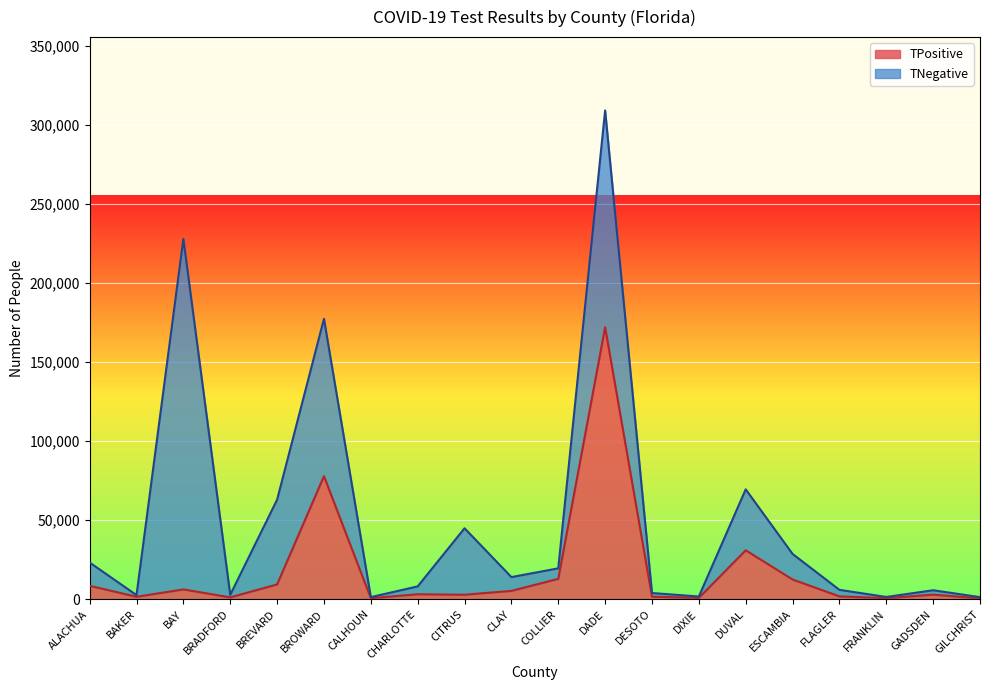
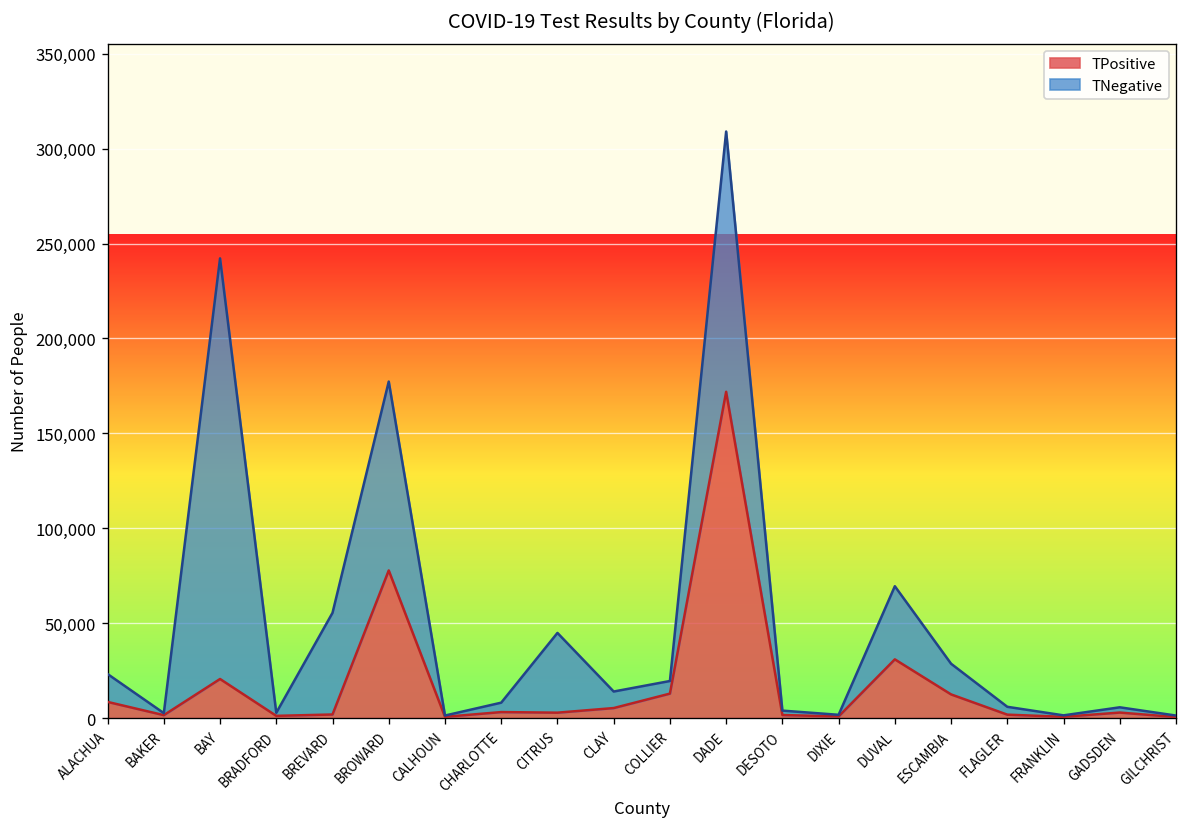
TPositive, BAY: 6,000 -> 21,000
TPositive, BREVARD: 9,000 -> 2,000
